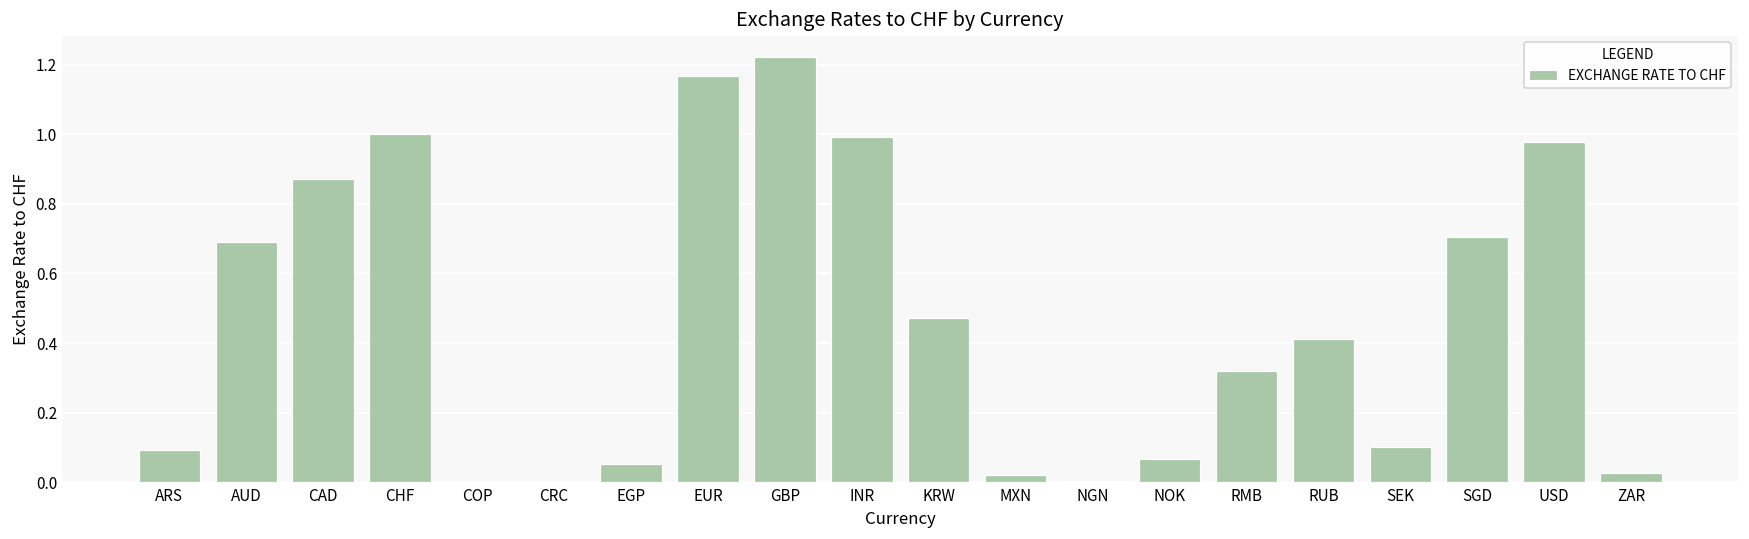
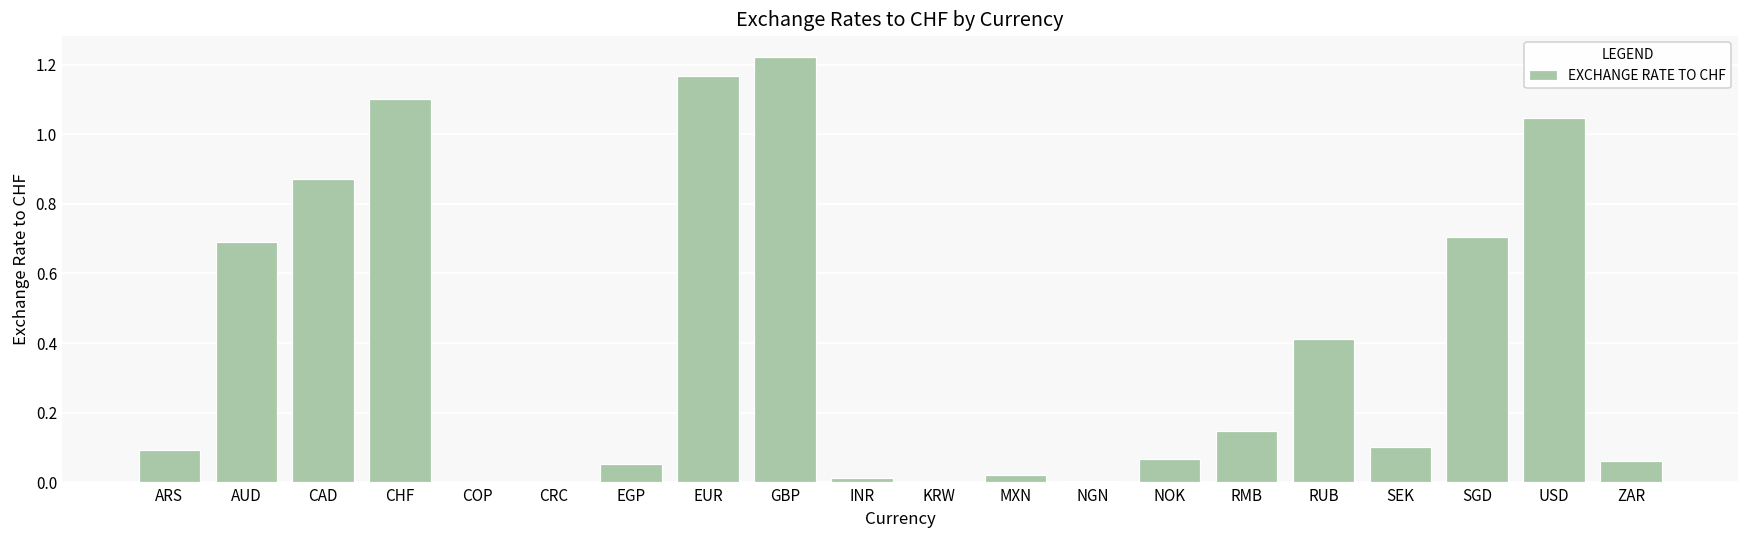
CHF: 1.0 -> 1.1
INR: 0.99 -> 0.01
KRW: 0.47 -> 0.00
RMB: 0.32 -> 0.15
USD: 0.98 -> 1.05
ZAR: 0.03 -> 0.06
